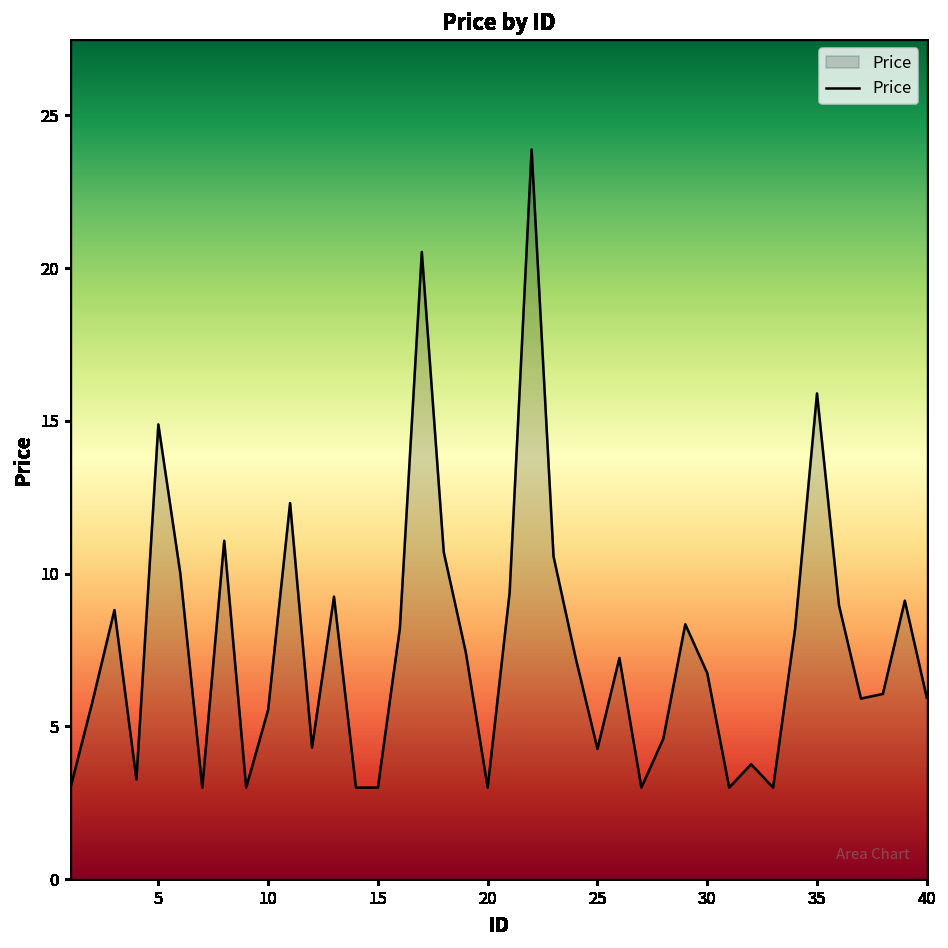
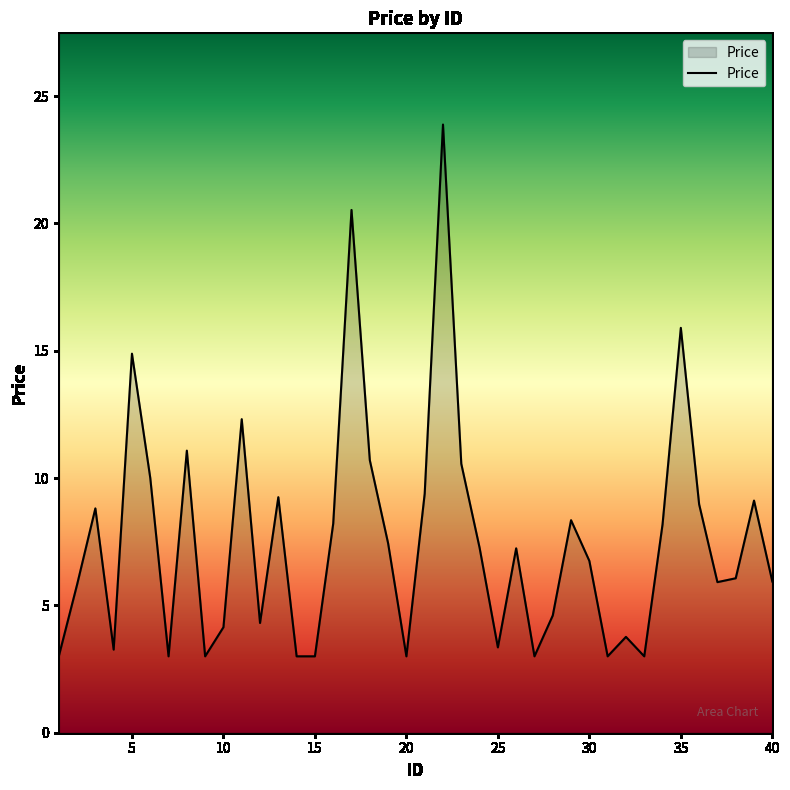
10: 5.5 -> 4.1
25: 4.3 -> 3.4
